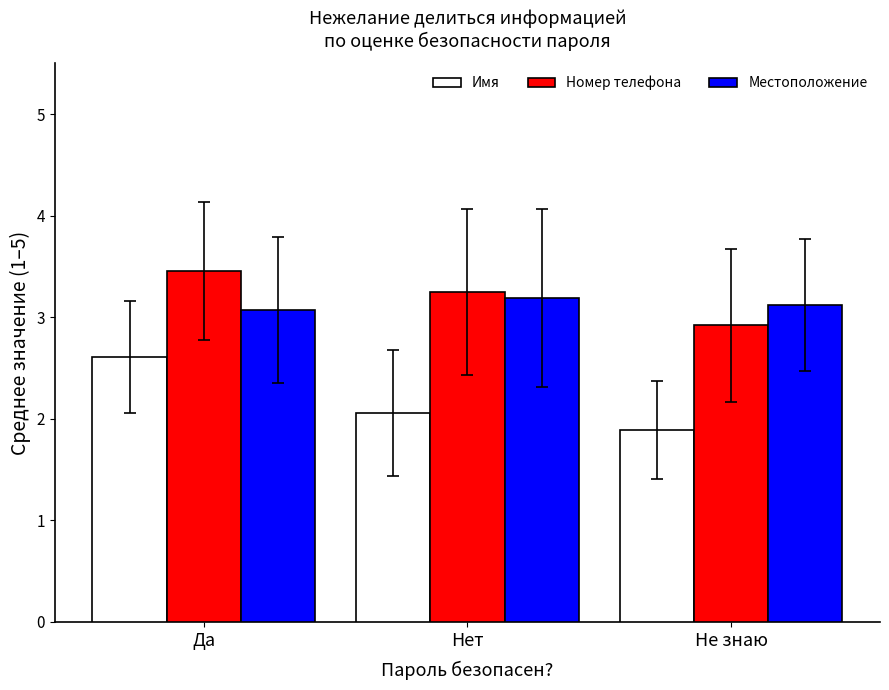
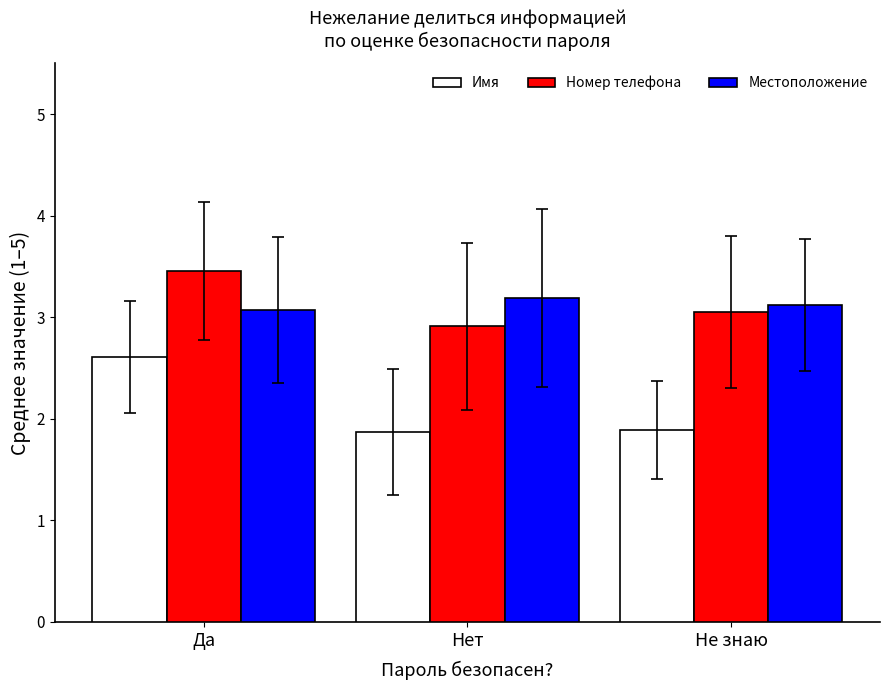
Имя, Нет: 2.06 -> 1.87
Номер телефона, Нет: 3.25 -> 2.91
Номер телефона, Не знаю: 2.92 -> 3.05
